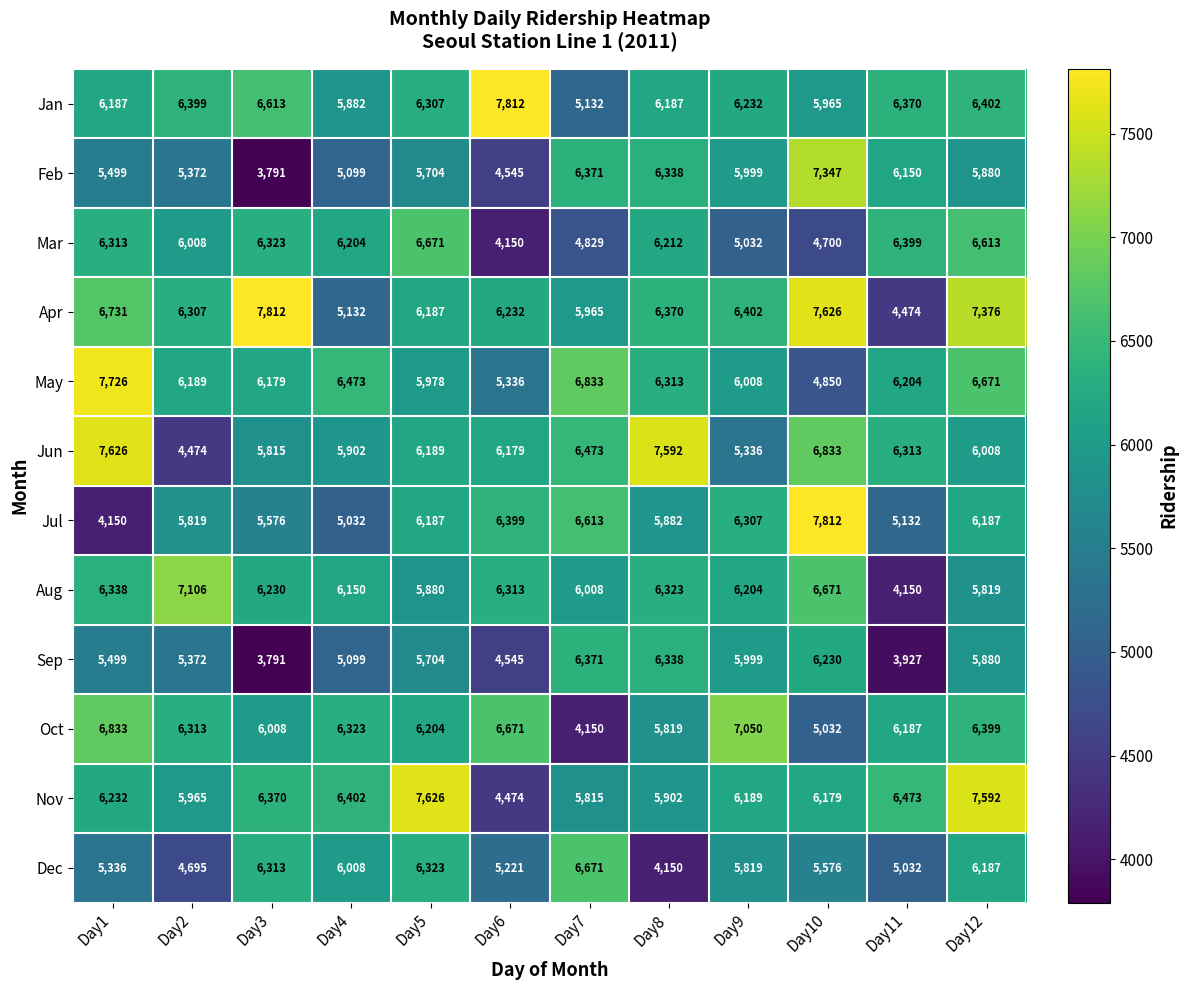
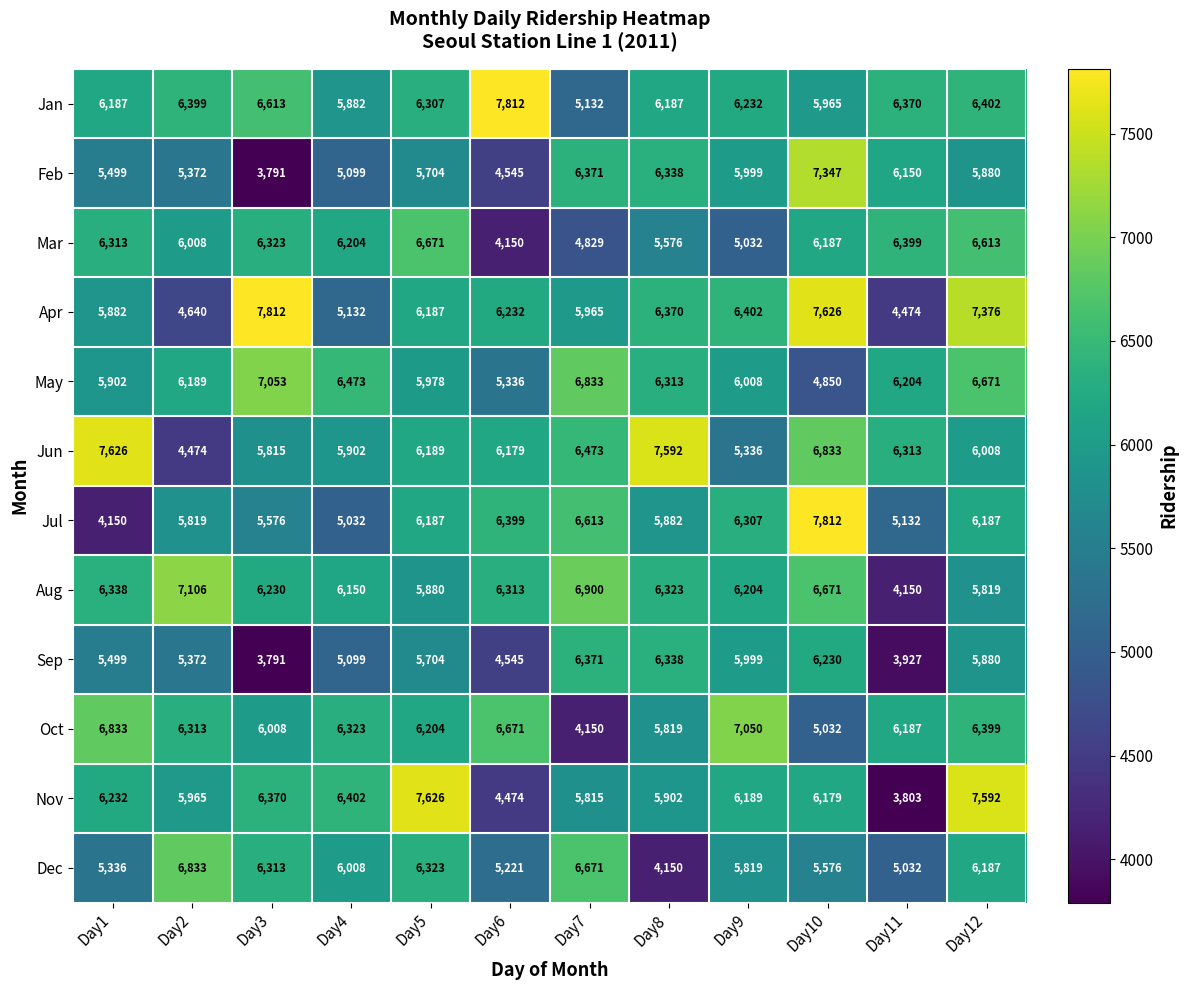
Mar, Day8: 6,212 -> 5,576
Mar, Day10: 4,700 -> 6,187
Apr, Day1: 6,731 -> 5,882
Apr, Day2: 6,307 -> 4,640
May, Day1: 7,726 -> 5,902
May, Day3: 6,179 -> 7,053
Aug, Day7: 6,008 -> 6,900
Nov, Day11: 6,473 -> 3,803
Dec, Day2: 4,695 -> 6,833
